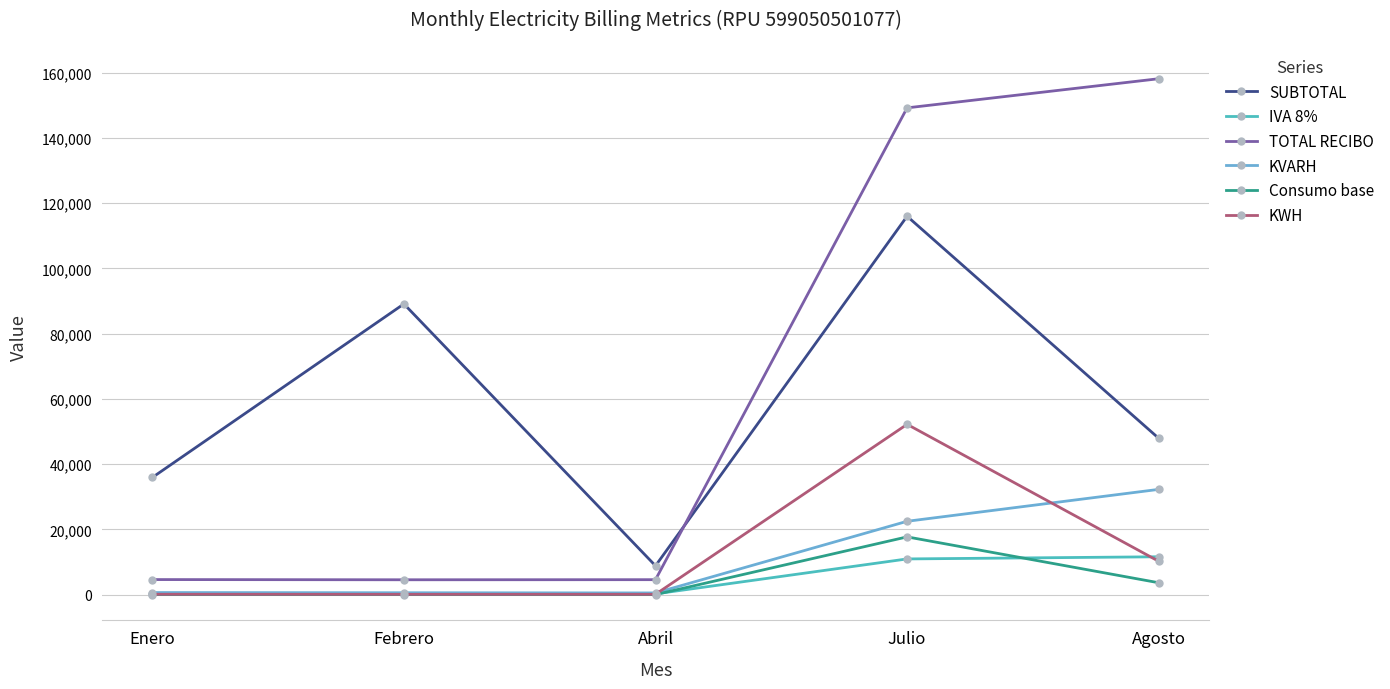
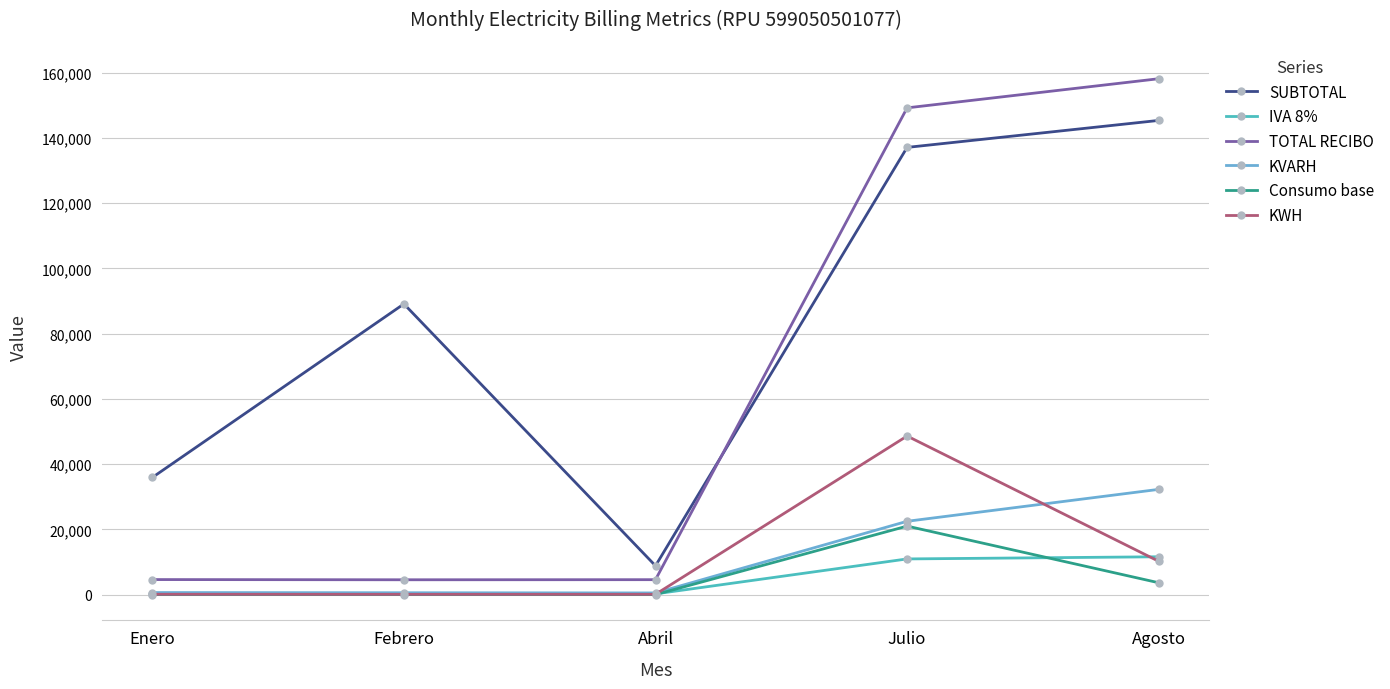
SUBTOTAL, Julio: 116,000 -> 137,000
Consumo base, Julio: 18,000 -> 21,000
KWH, Julio: 52,000 -> 49,000
SUBTOTAL, Agosto: 48,000 -> 145,000
